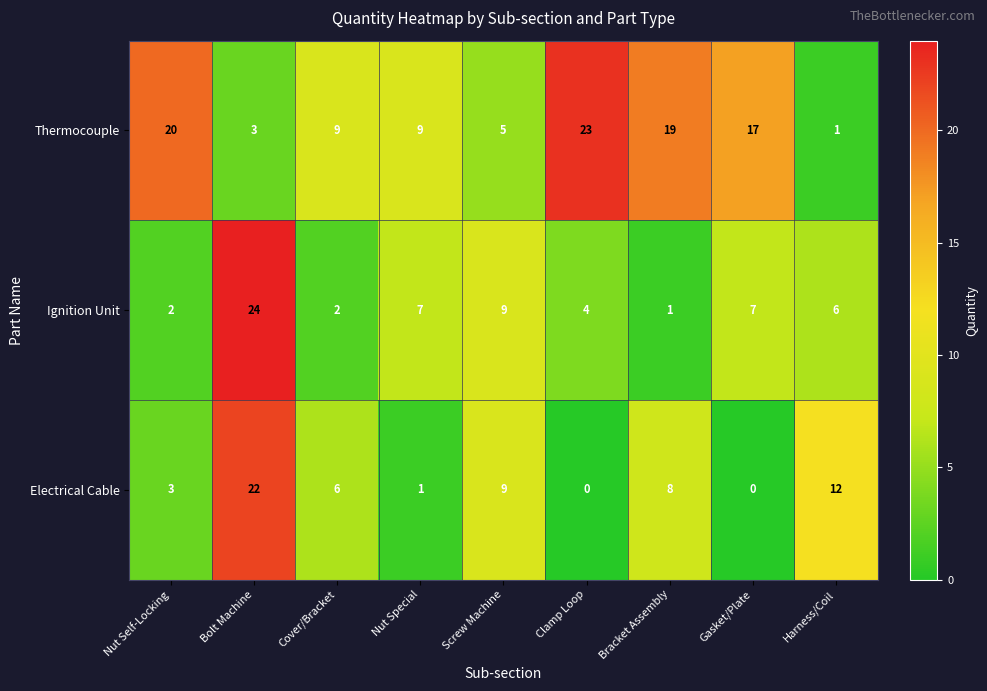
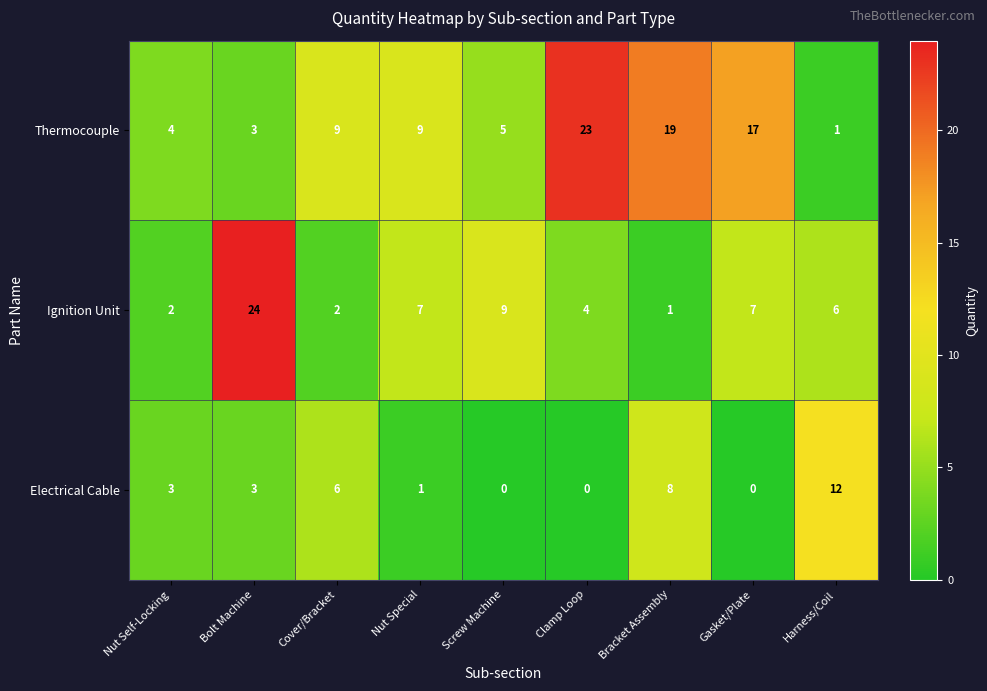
Thermocouple, Nut Self-Locking: 20 -> 4
Electrical Cable, Bolt Machine: 22 -> 3
Electrical Cable, Screw Machine: 9 -> 0
